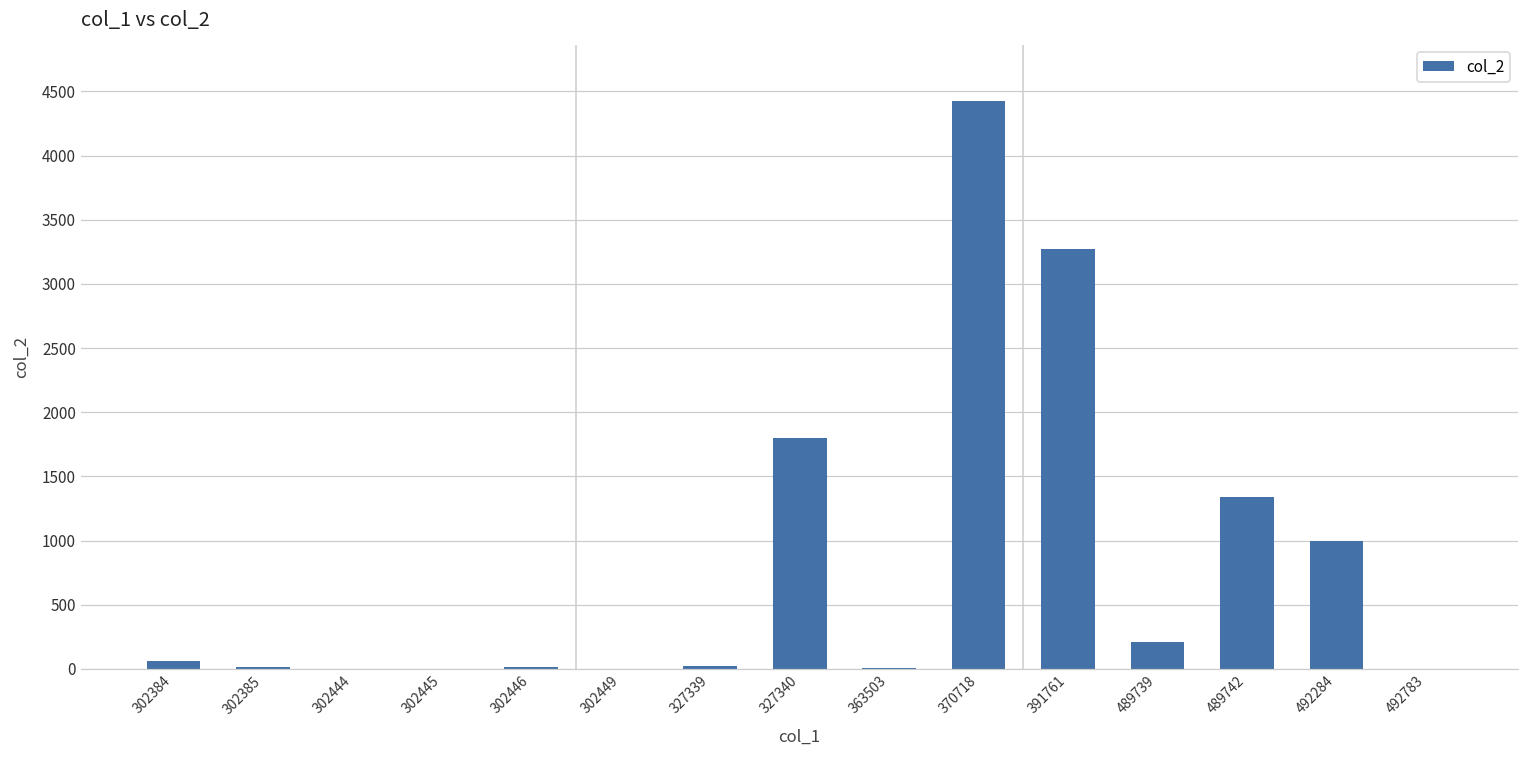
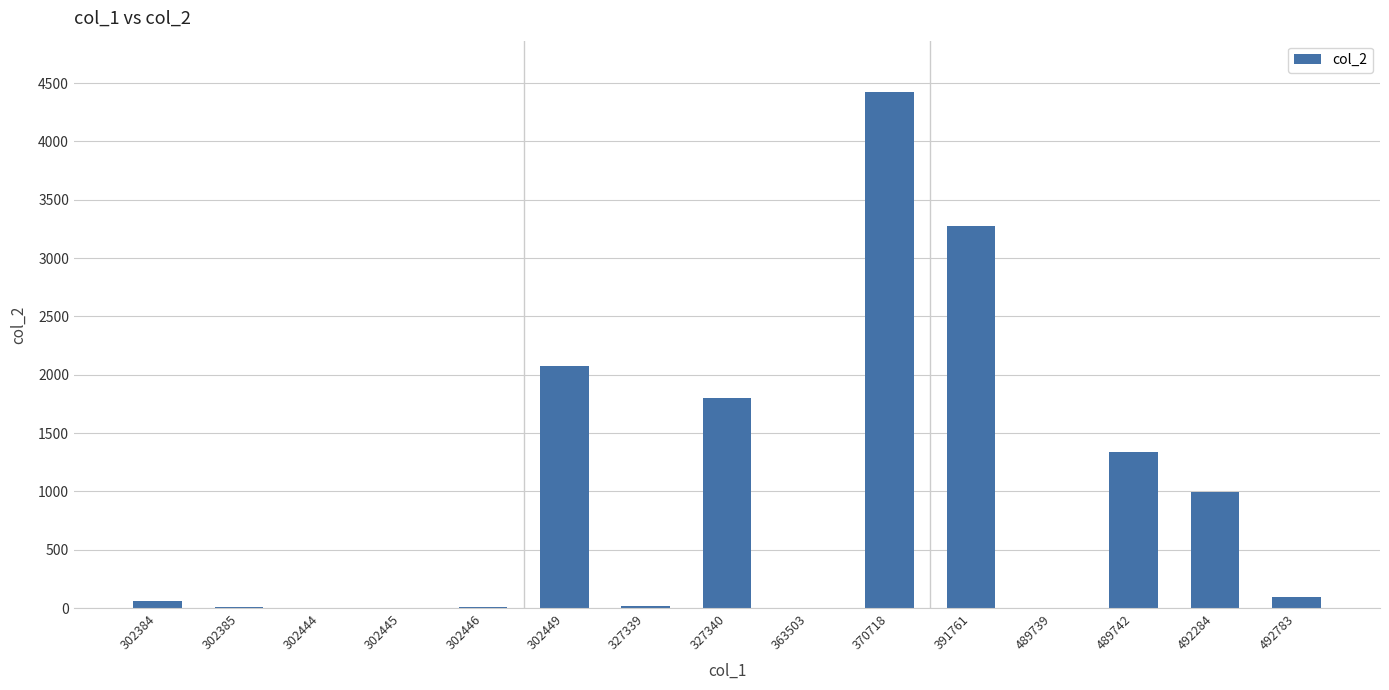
302449: 0 -> 2080
489739: 210 -> 0
492783: 0 -> 90
